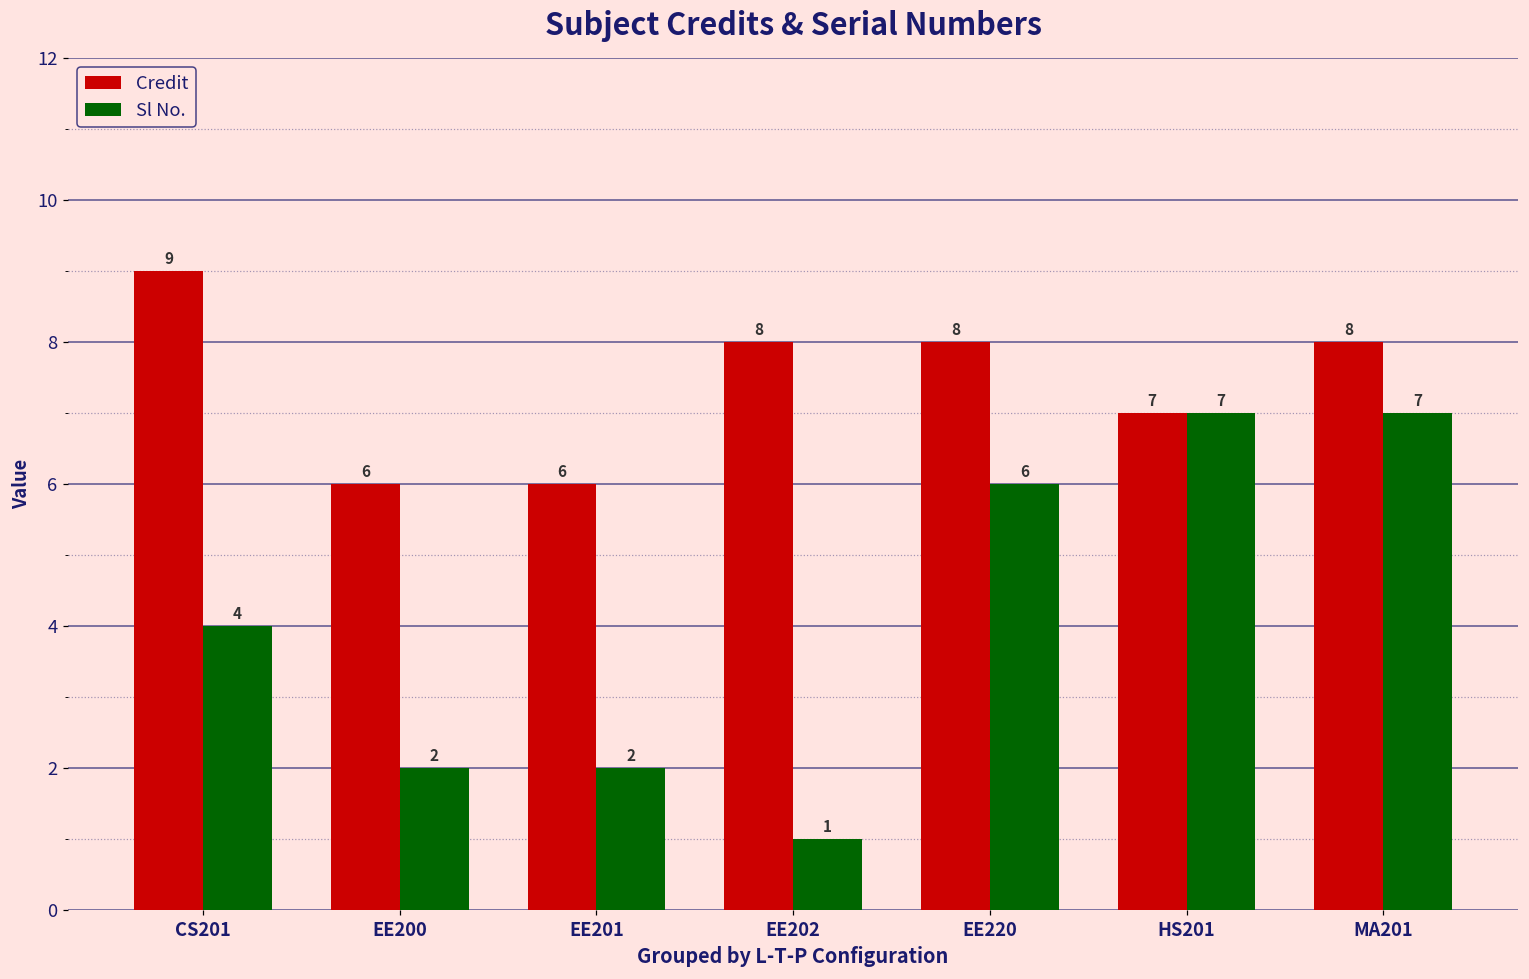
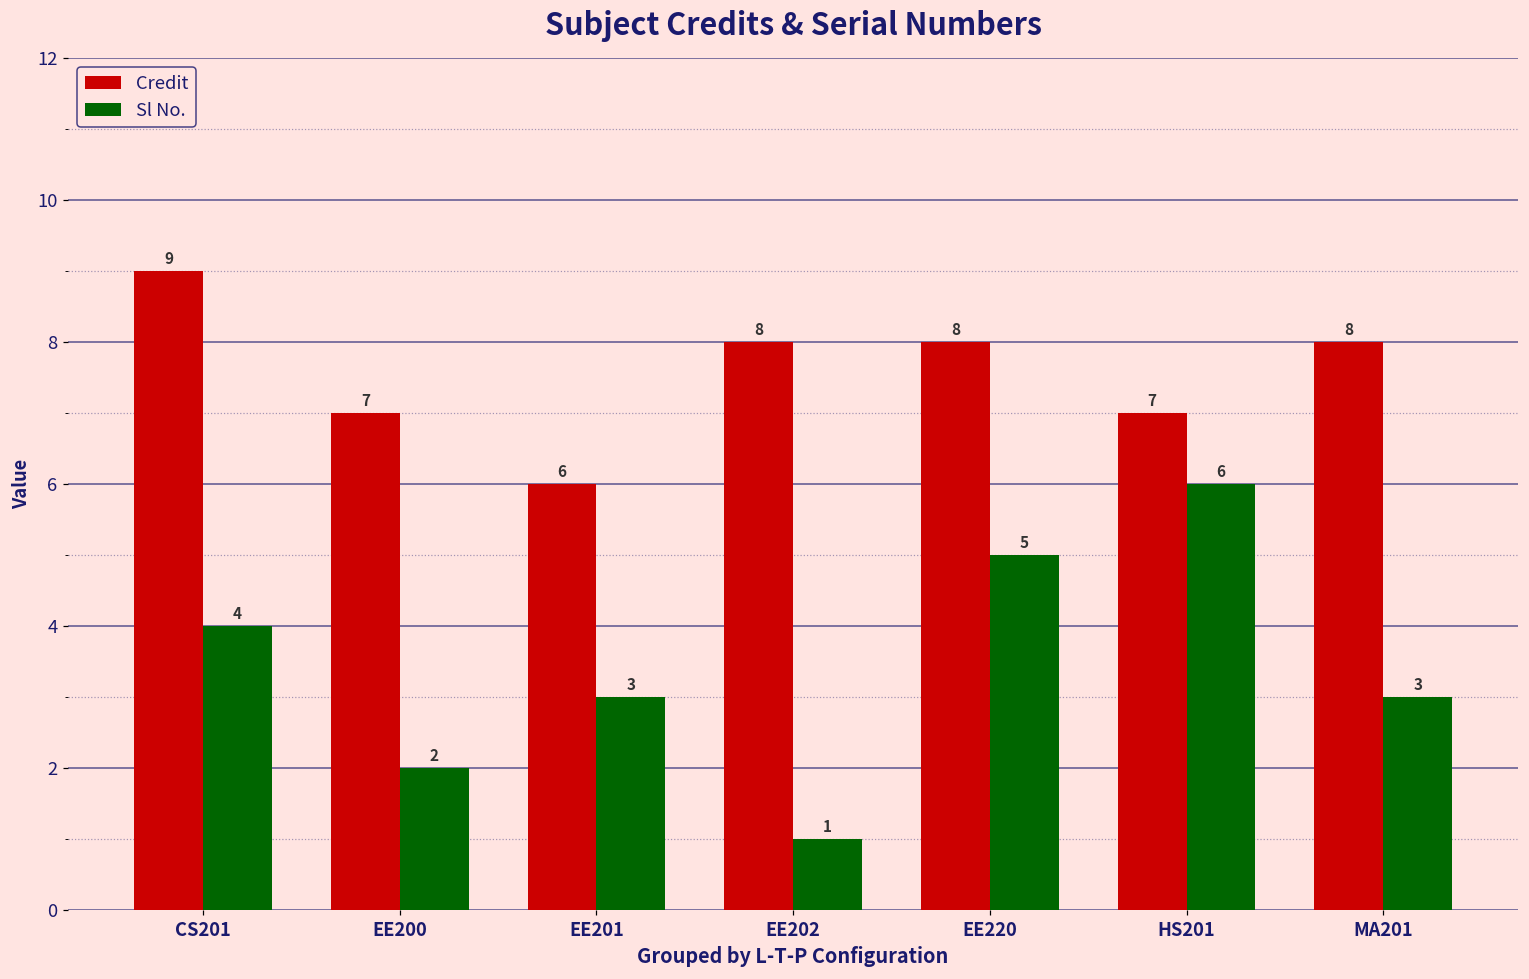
Credit, EE200: 6 -> 7
Sl No., EE201: 2 -> 3
Sl No., EE220: 6 -> 5
Sl No., HS201: 7 -> 6
Sl No., MA201: 7 -> 3
